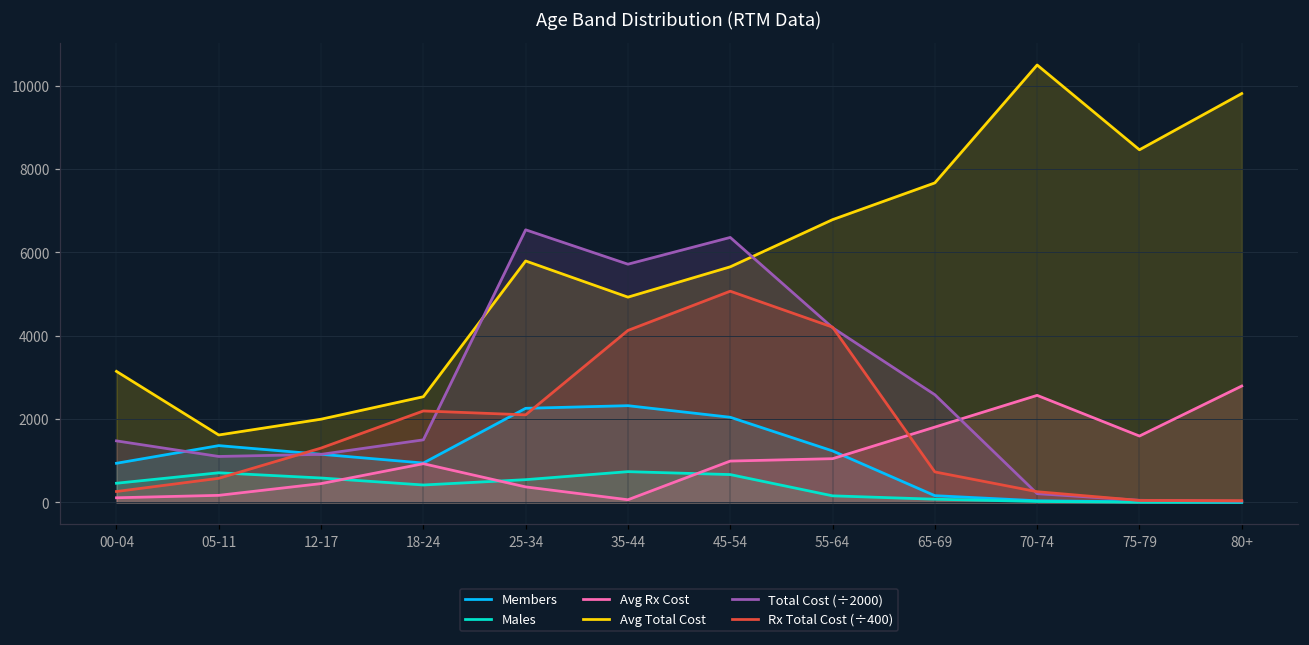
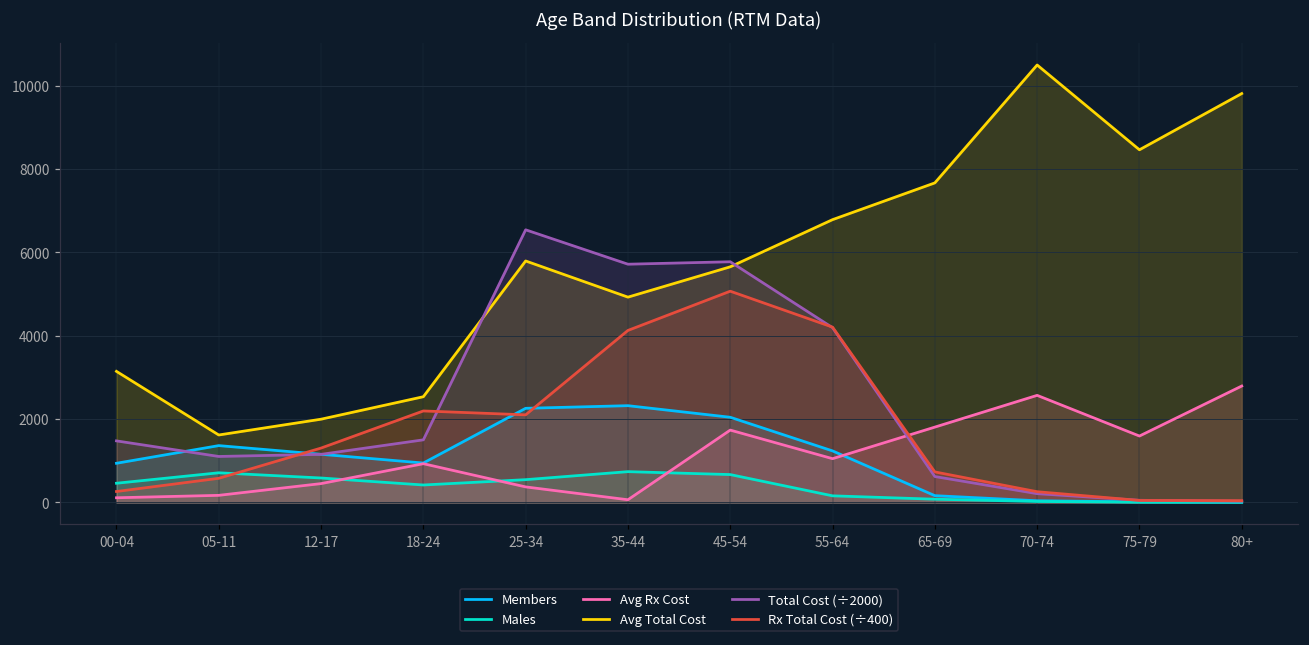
Avg Rx Cost, 45-54: 1000 -> 1700
Total Cost (÷2000), 45-54: 6400 -> 5800
Total Cost (÷2000), 65-69: 2600 -> 600
